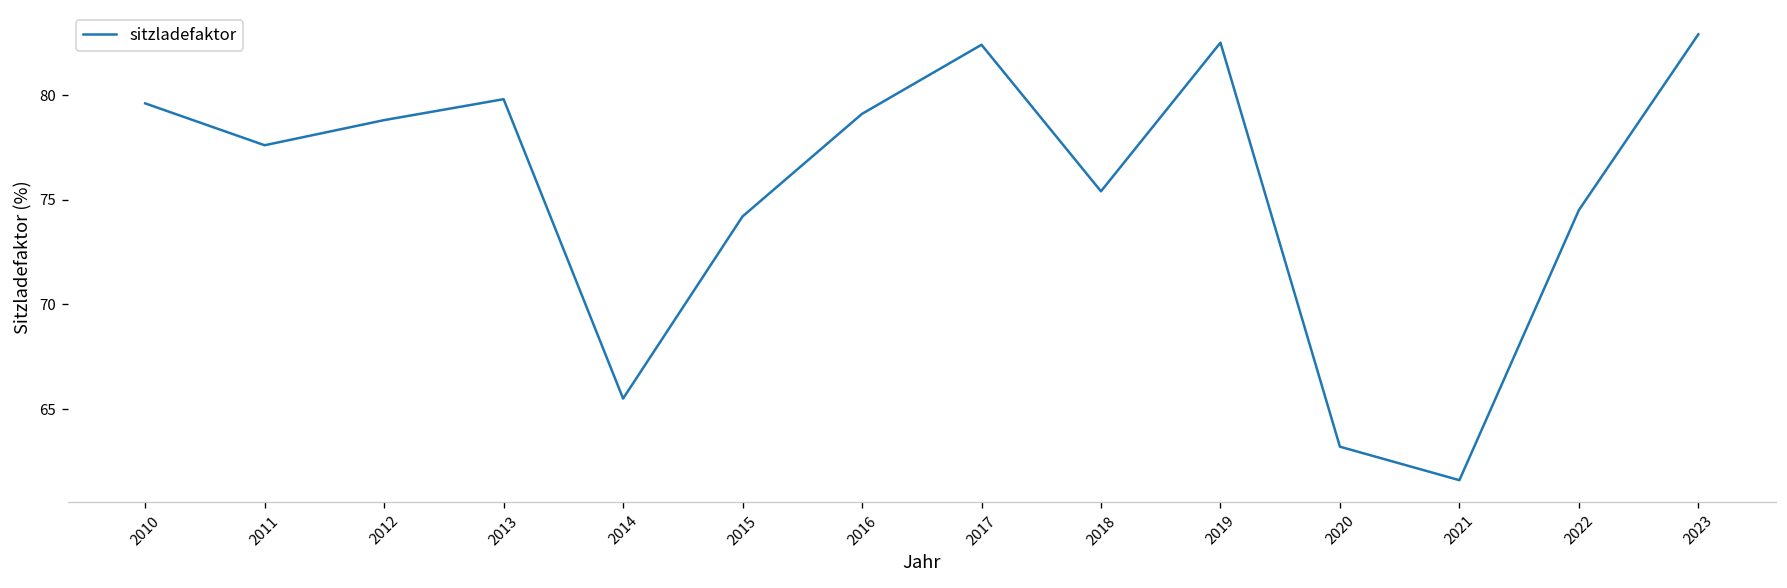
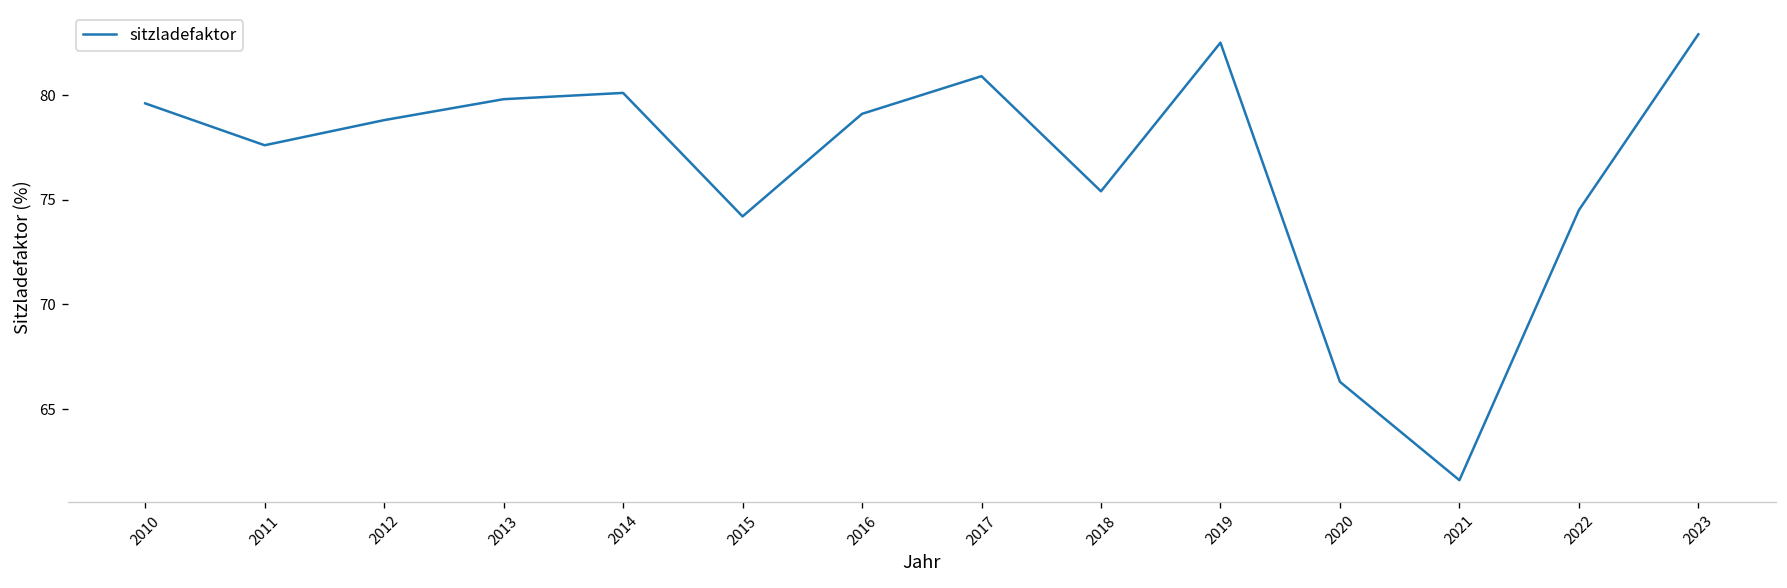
2014: 65.5 -> 80.1
2017: 82.4 -> 80.9
2020: 63.2 -> 66.3
